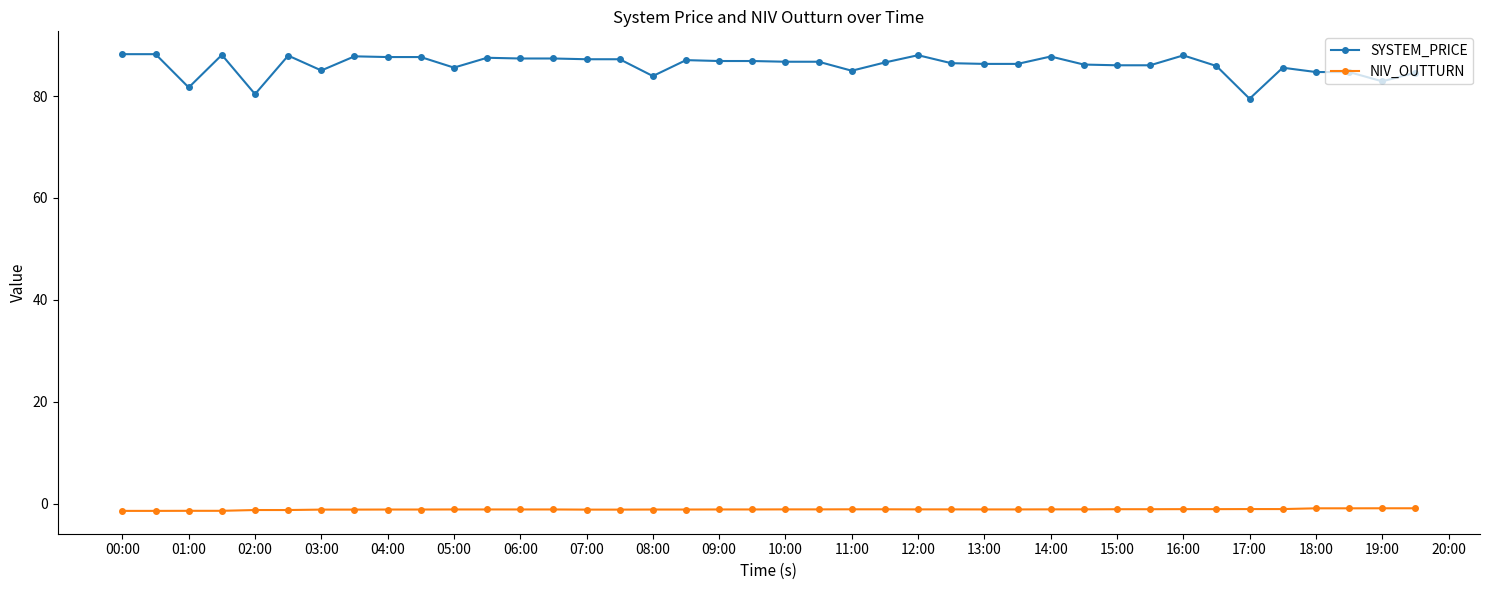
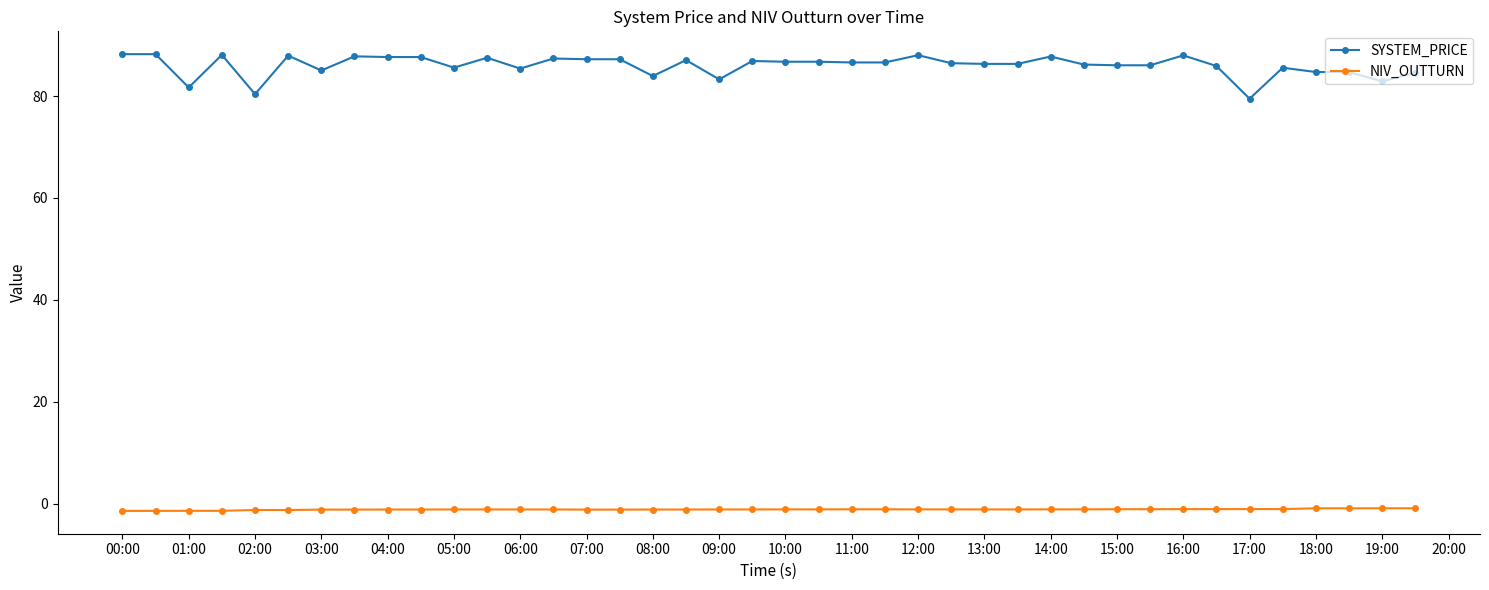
SYSTEM_PRICE, 06:00: 87 -> 85
SYSTEM_PRICE, 09:00: 87 -> 83
SYSTEM_PRICE, 11:00: 85 -> 87
